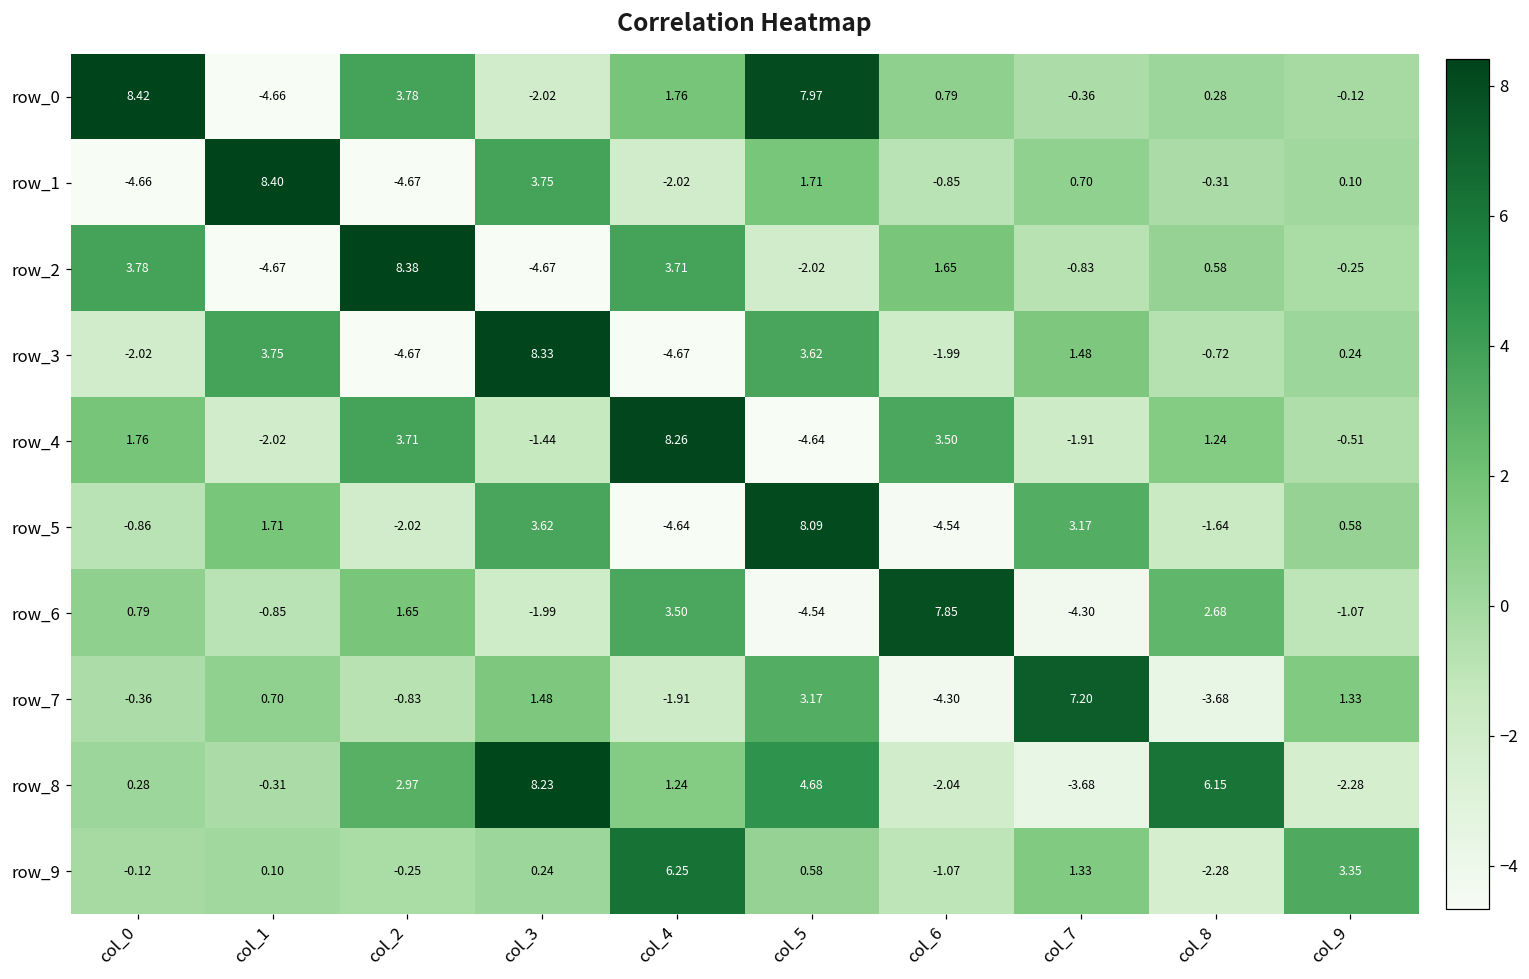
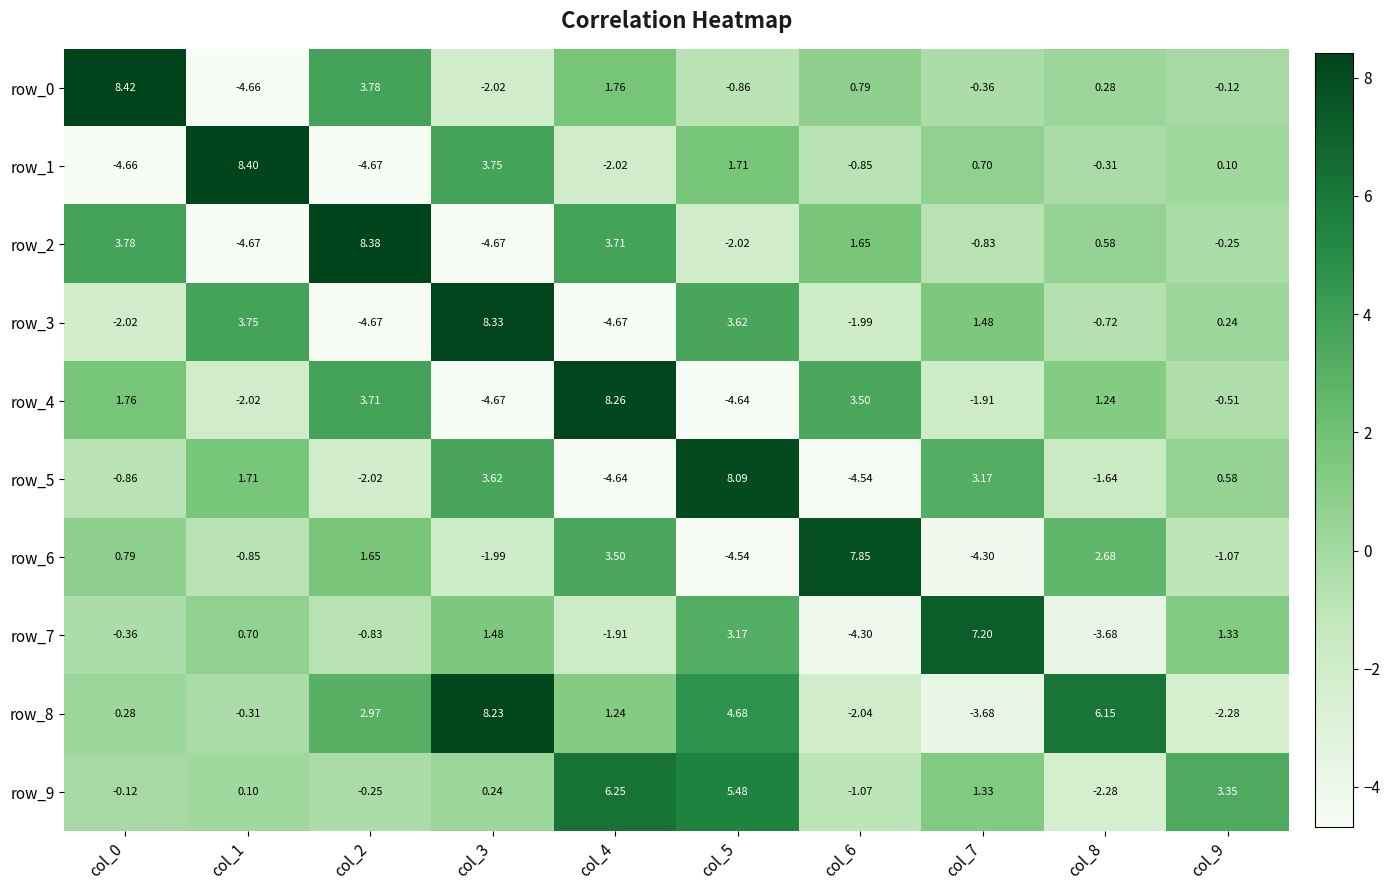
row_0, col_5: 7.97 -> -0.86
row_4, col_3: -1.44 -> -4.67
row_9, col_5: 0.58 -> 5.48
